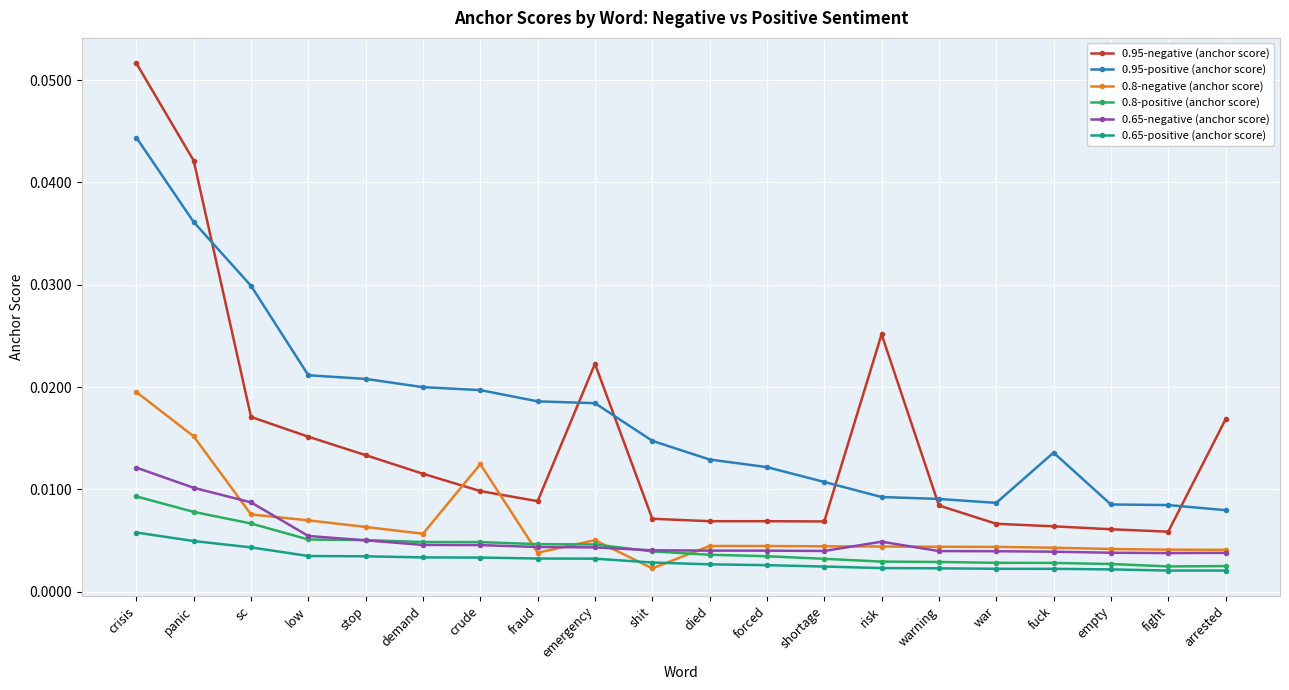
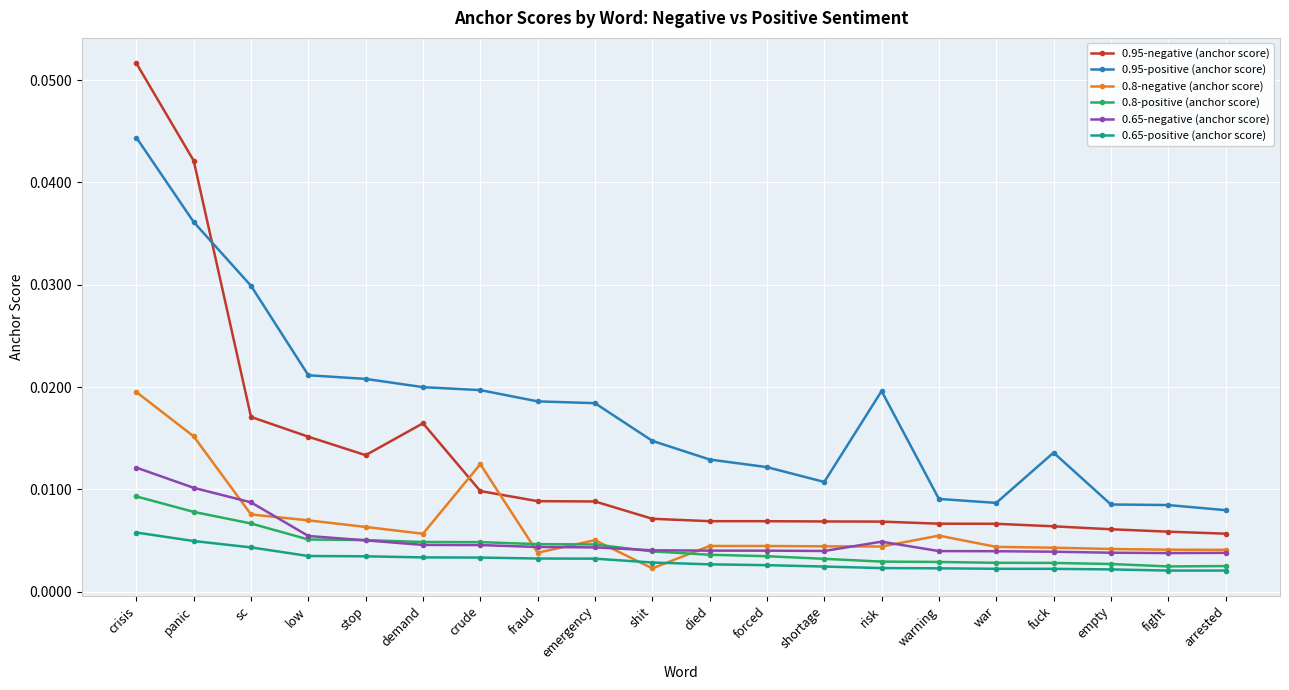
0.95-negative (anchor score), demand: 0.0115 -> 0.0165
0.95-negative (anchor score), emergency: 0.0223 -> 0.0088
0.95-negative (anchor score), risk: 0.0252 -> 0.0068
0.95-positive (anchor score), risk: 0.0093 -> 0.0196
0.95-negative (anchor score), warning: 0.0084 -> 0.0066
0.8-negative (anchor score), warning: 0.0044 -> 0.0055
0.95-negative (anchor score), arrested: 0.0168 -> 0.0057
